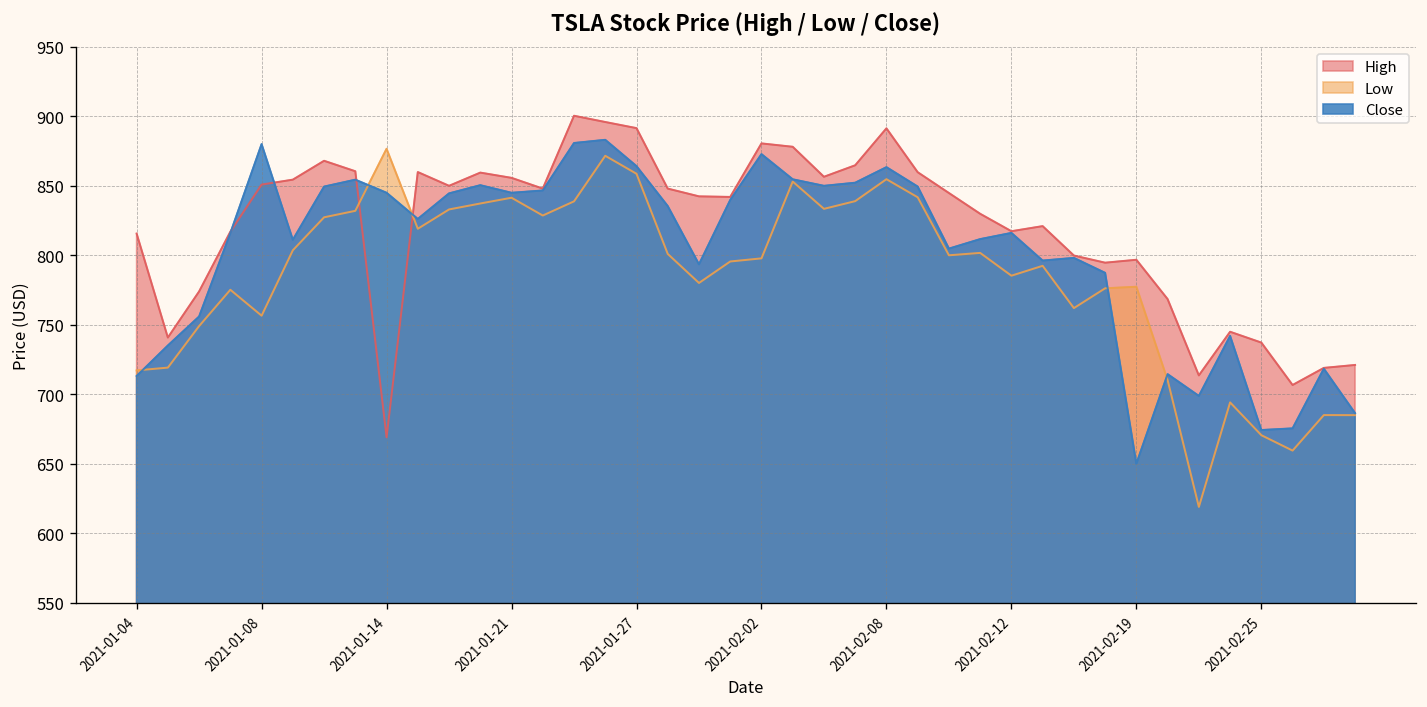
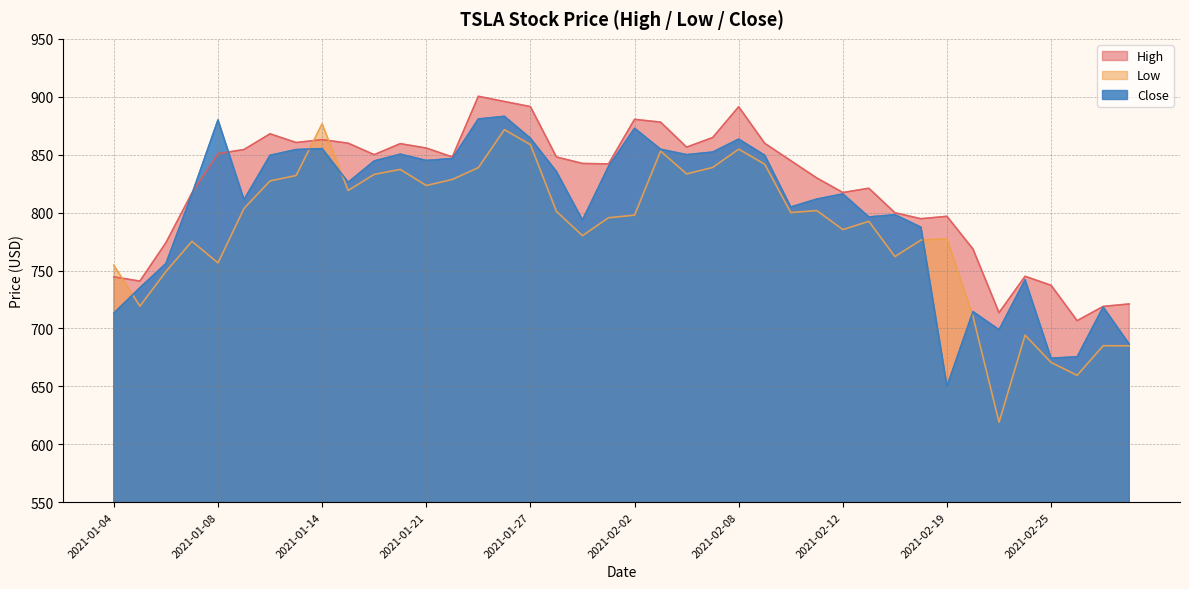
High, 2021-01-04: 816 -> 744
Low, 2021-01-04: 717 -> 755
High, 2021-01-14: 669 -> 863
Close, 2021-01-14: 845 -> 855
Low, 2021-01-21: 841 -> 823
